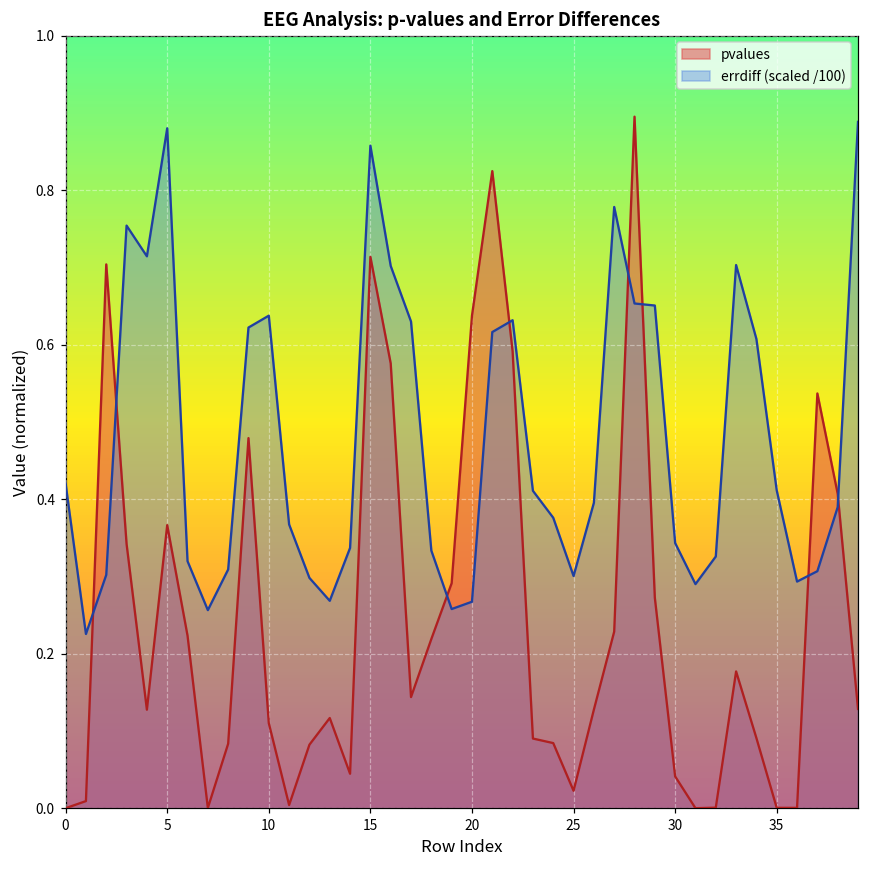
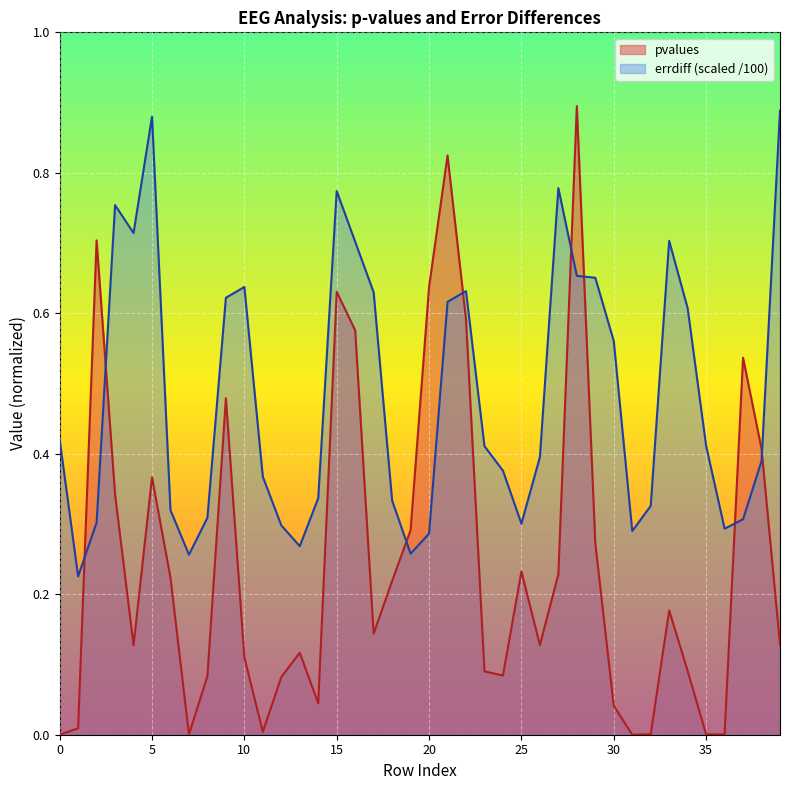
pvalues, 15: 0.71 -> 0.63
errdiff (scaled /100), 15: 0.86 -> 0.77
errdiff (scaled /100), 20: 0.27 -> 0.29
pvalues, 25: 0.02 -> 0.23
errdiff (scaled /100), 30: 0.34 -> 0.56
